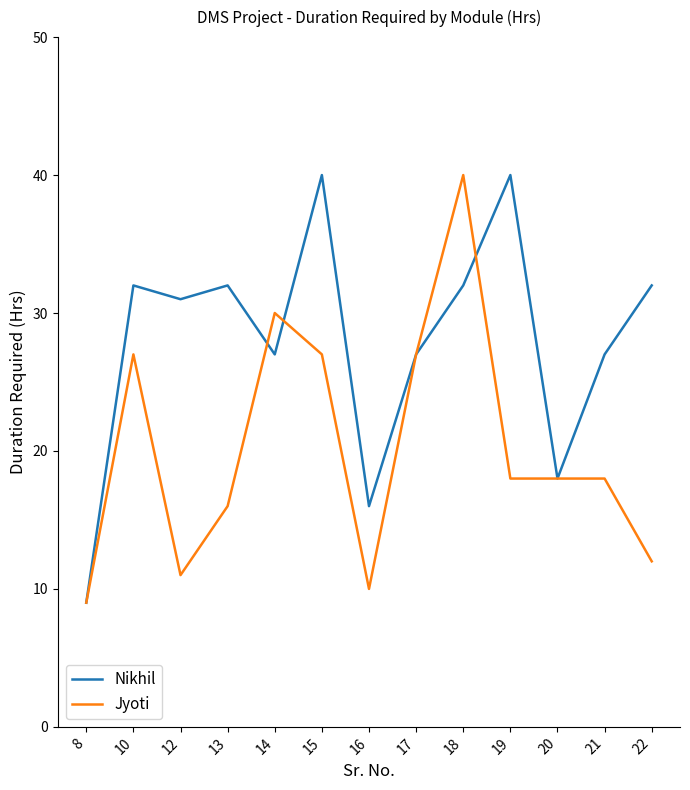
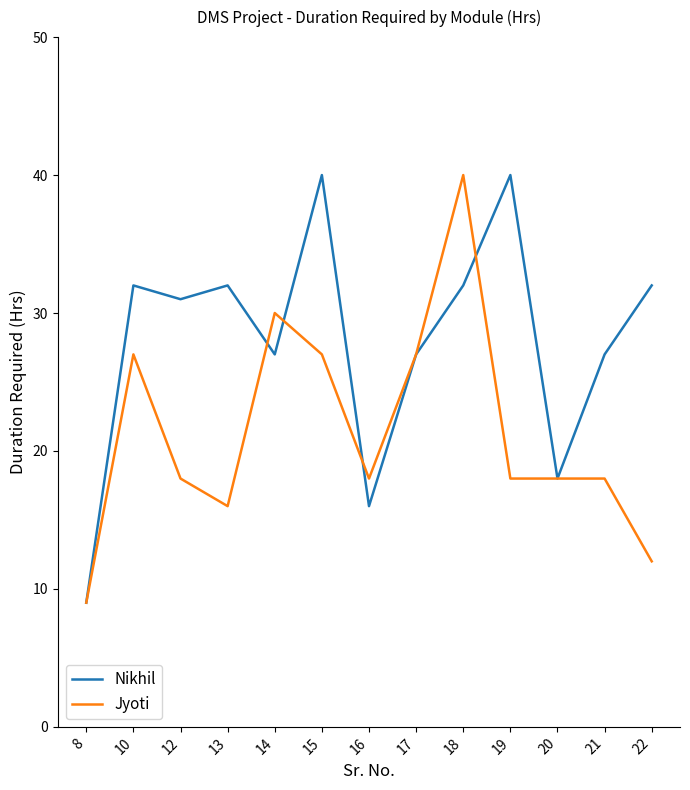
Jyoti, 12: 11 -> 18
Jyoti, 16: 10 -> 18
